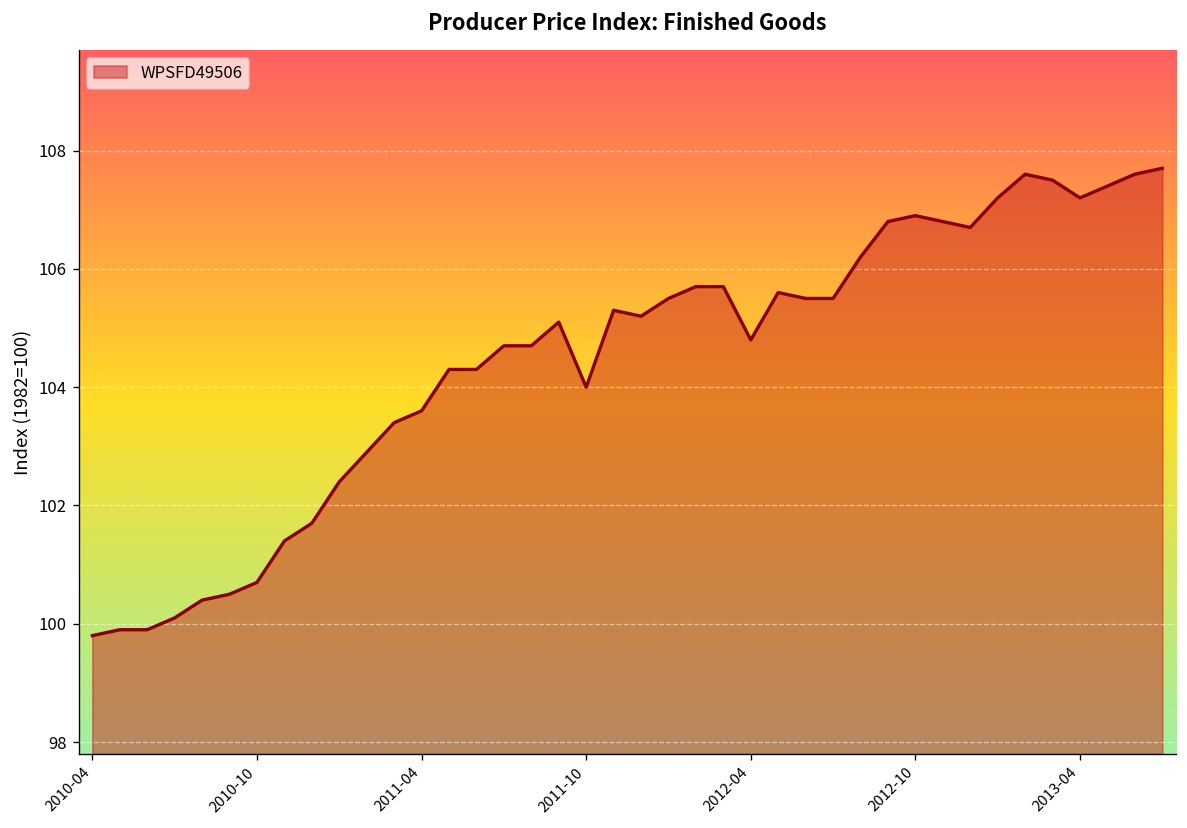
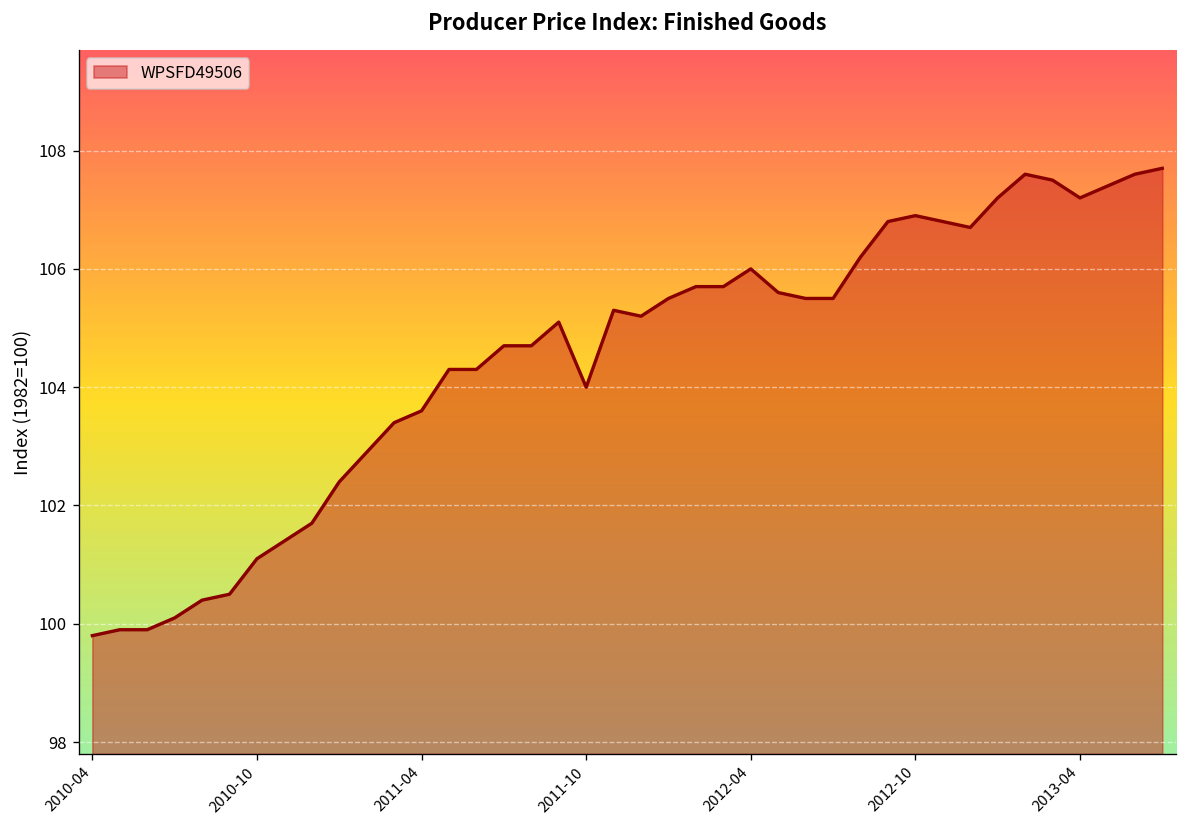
2010-10: 100.7 -> 101.1
2012-04: 104.8 -> 106.0
